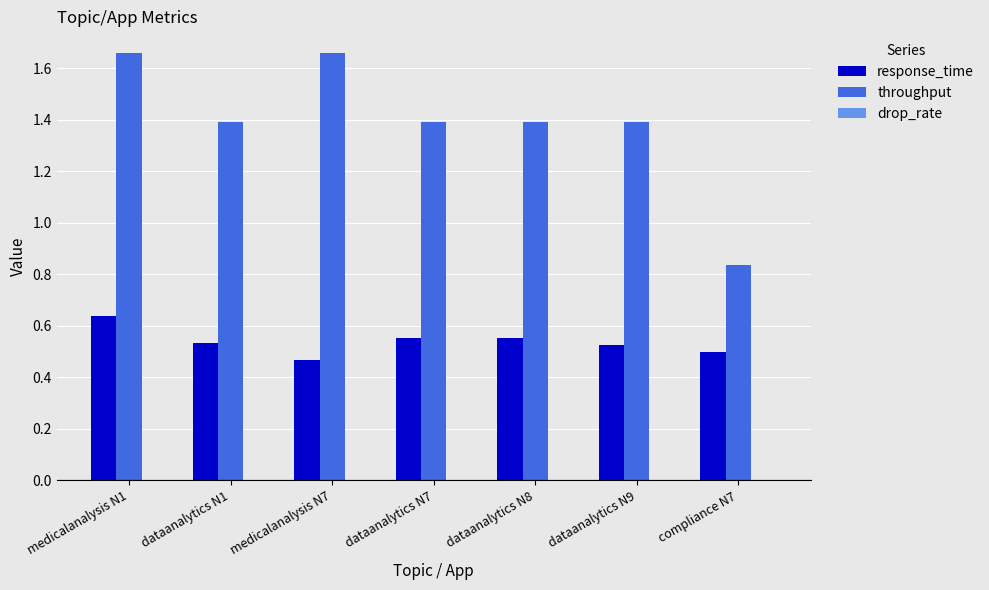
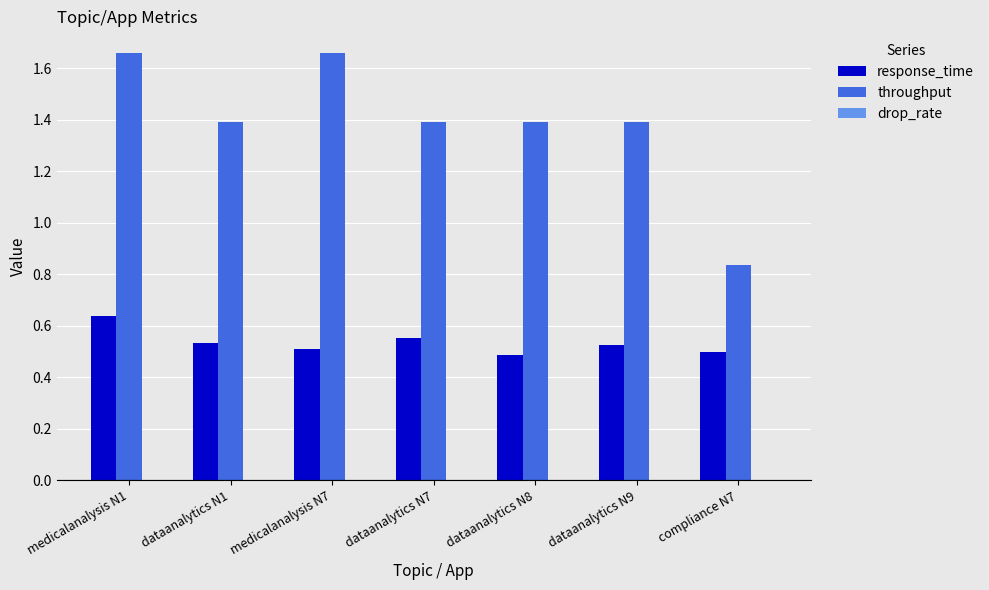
response_time, medicalanalysis N7: 0.47 -> 0.51
response_time, dataanalytics N8: 0.55 -> 0.49
